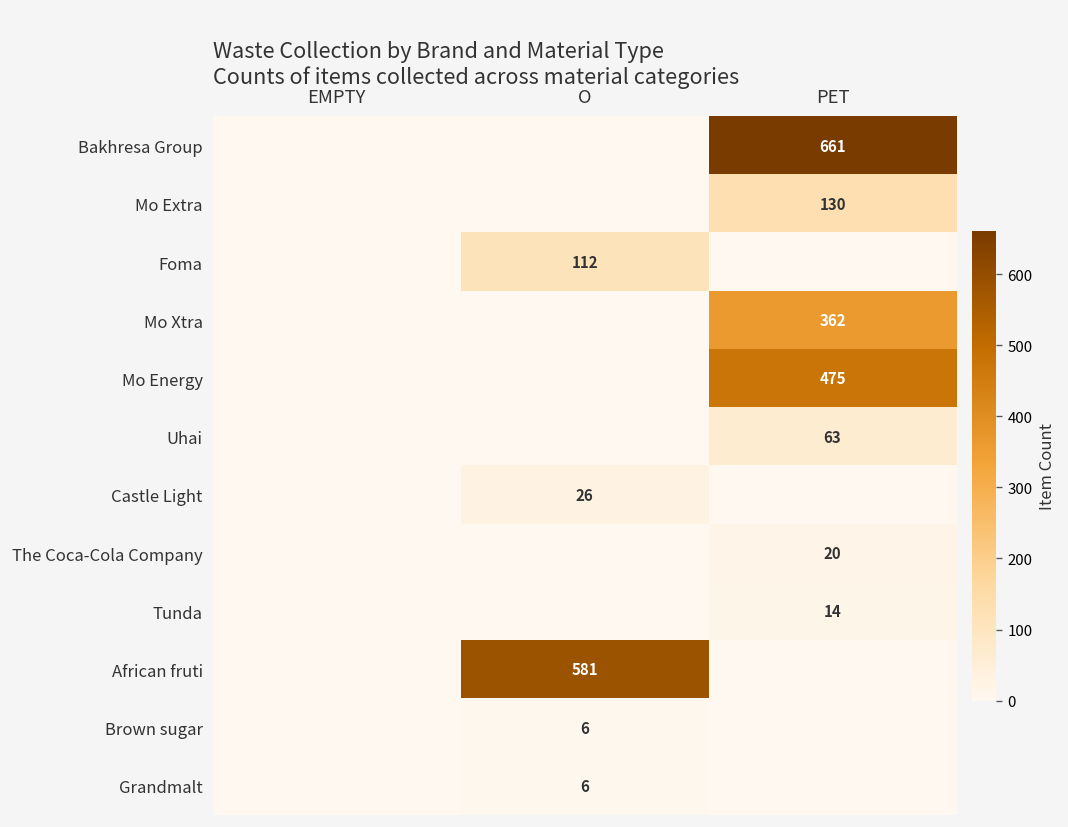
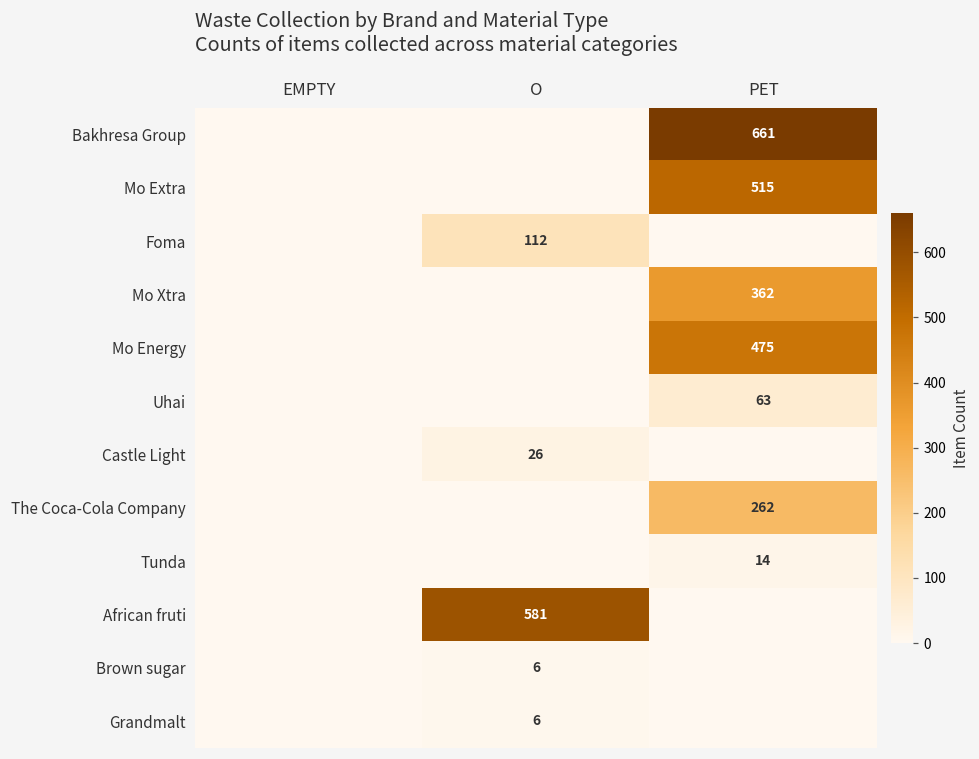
Mo Extra, PET: 130 -> 515
The Coca-Cola Company, PET: 20 -> 262
